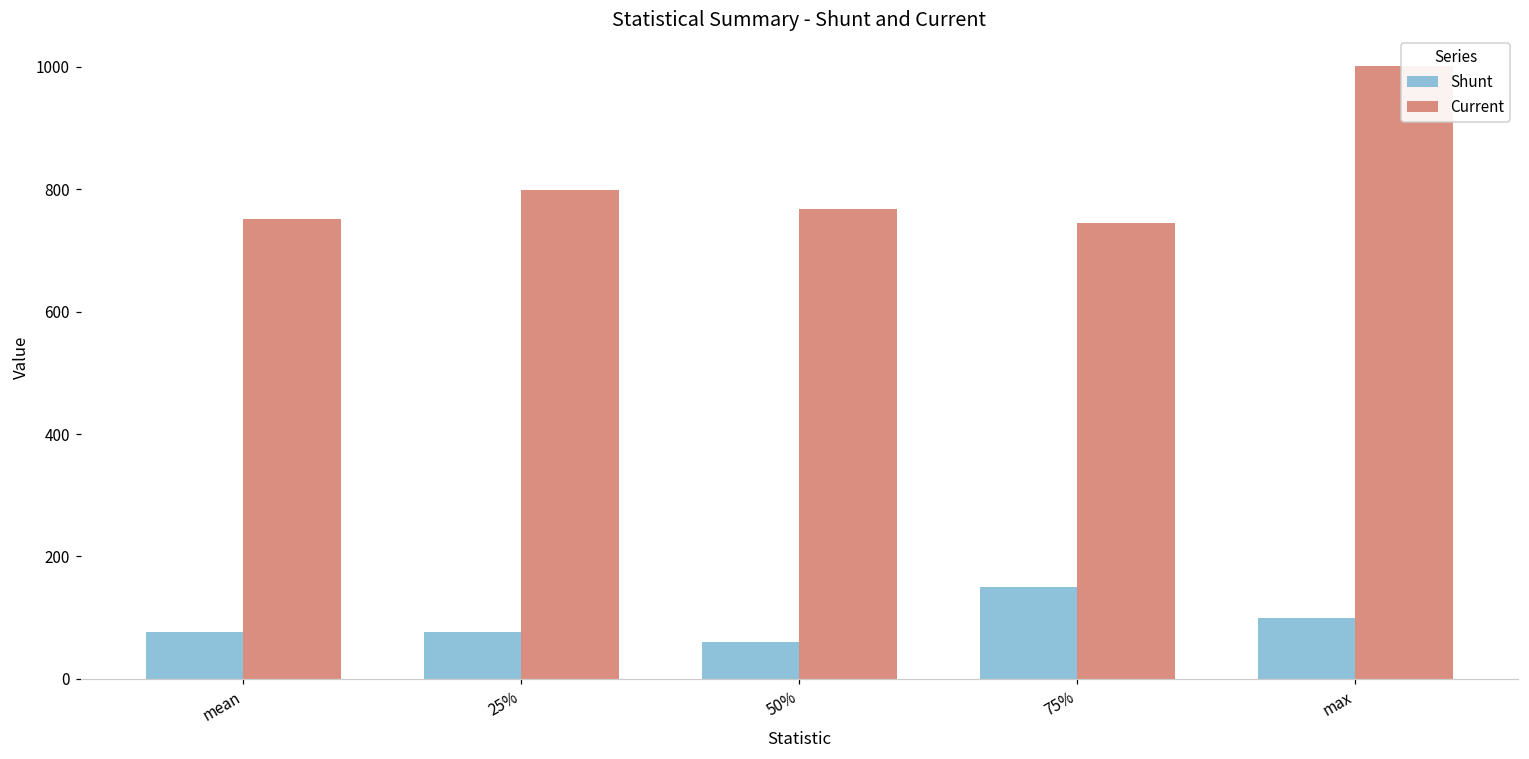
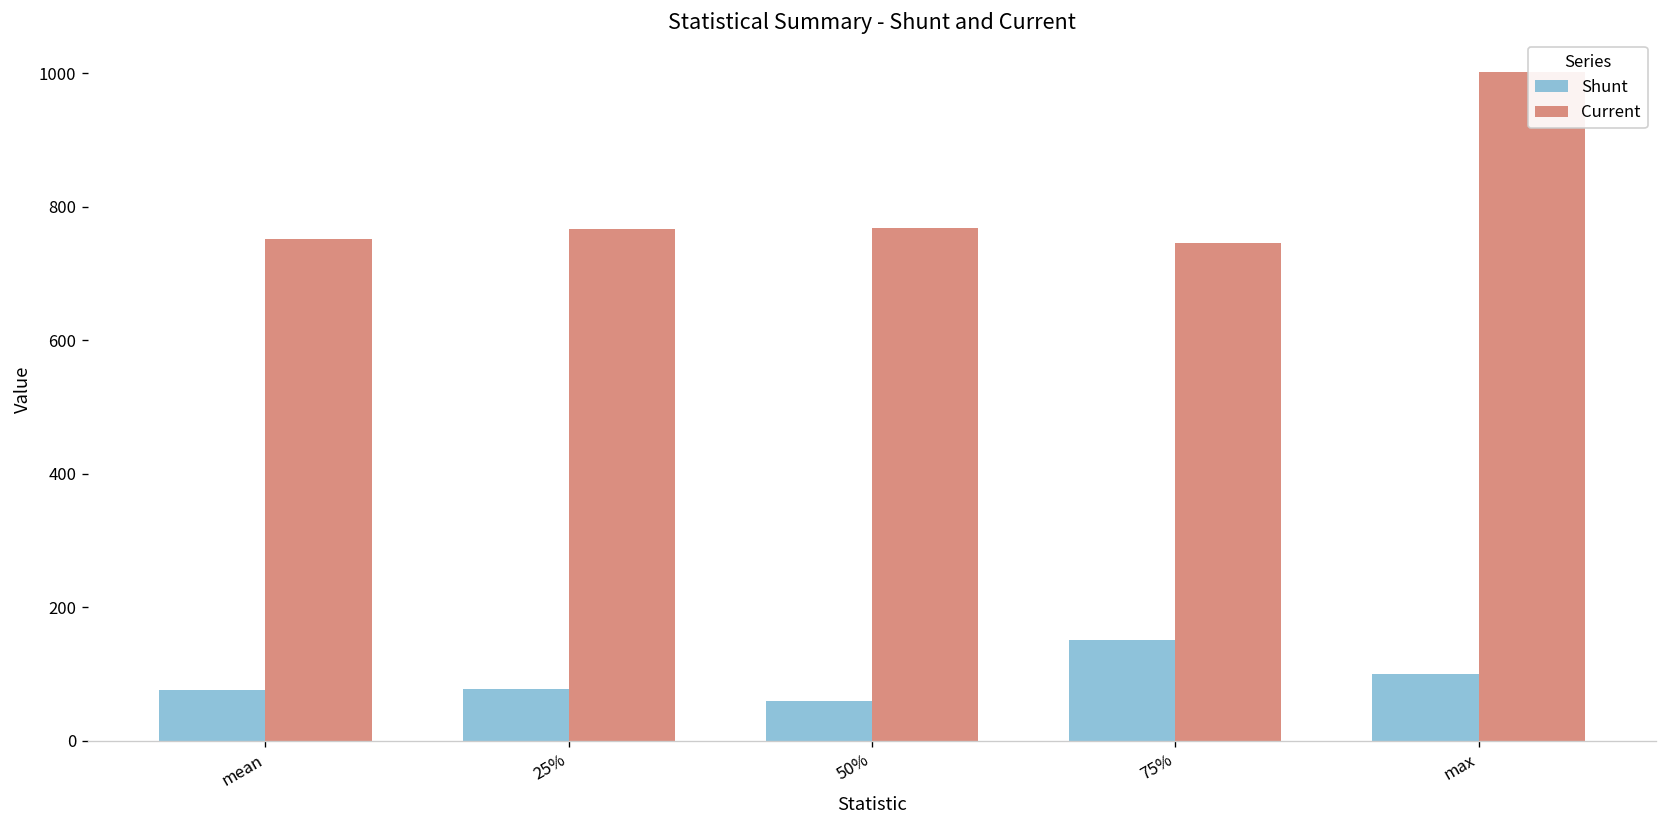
Current, 25%: 800 -> 770
